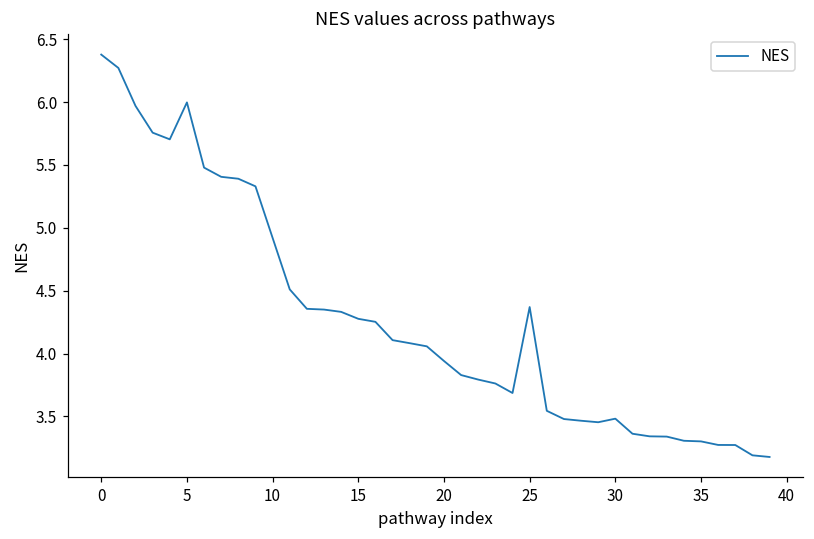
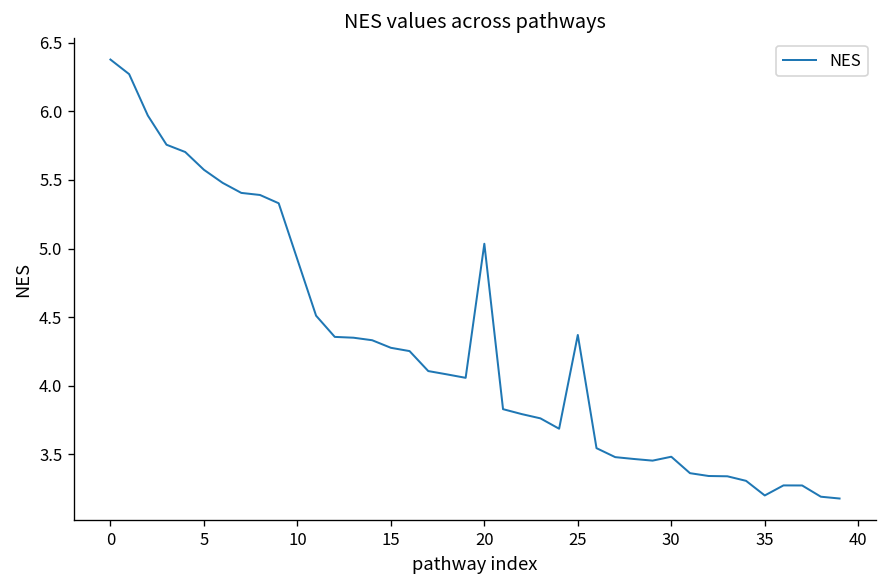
5: 6.00 -> 5.57
20: 3.94 -> 5.03
35: 3.30 -> 3.20
